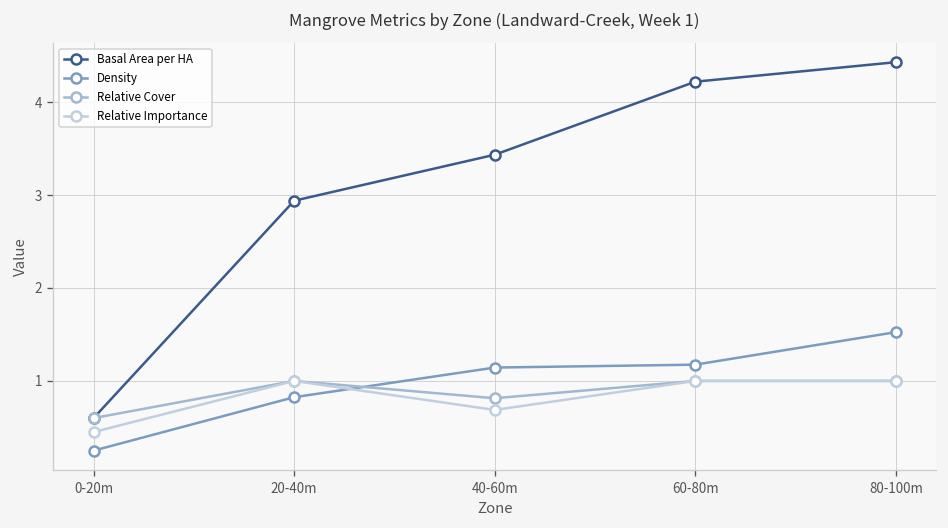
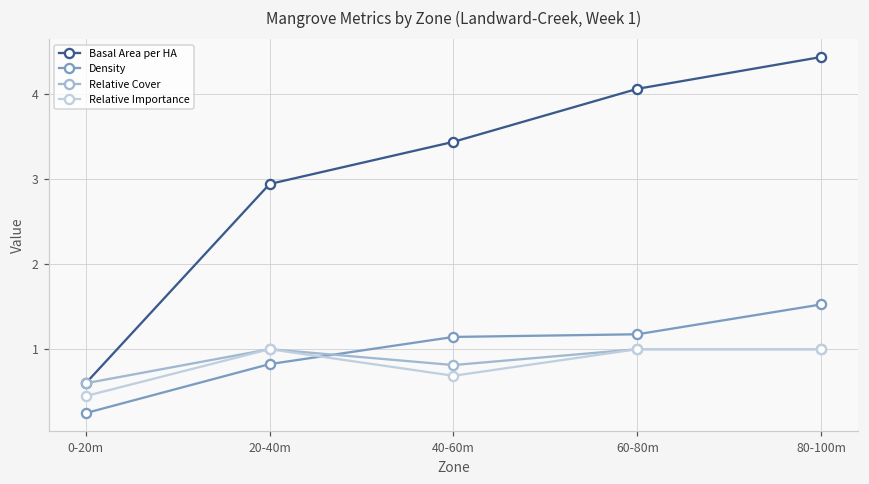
Basal Area per HA, 60-80m: 4.2 -> 4.1
